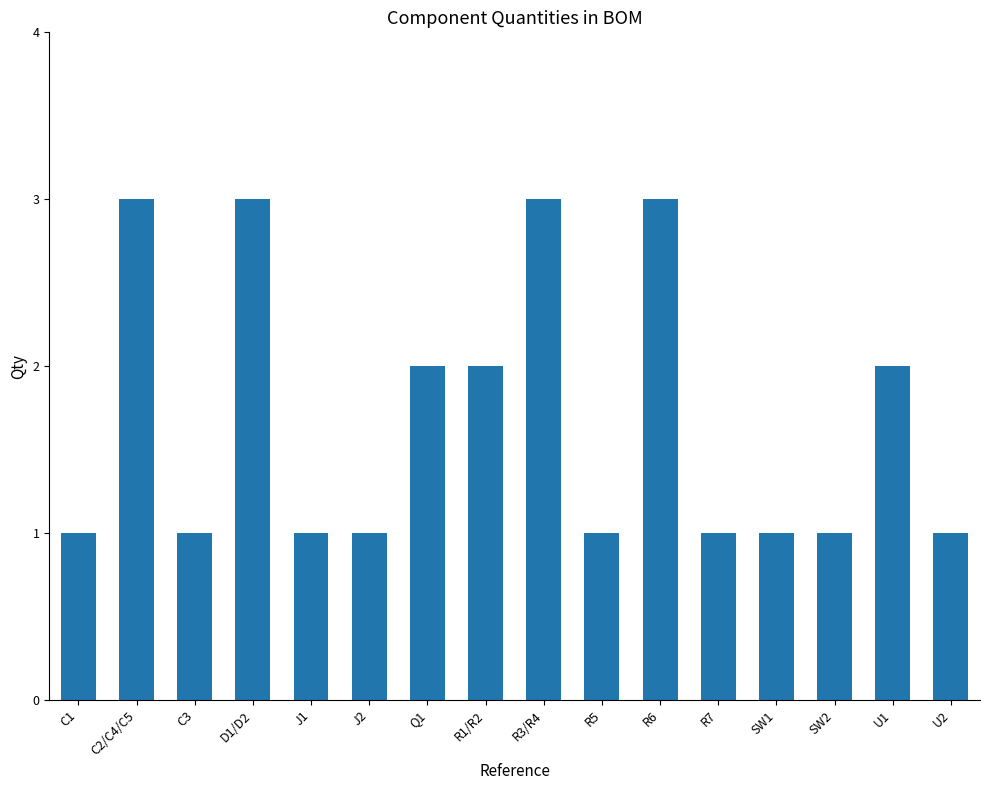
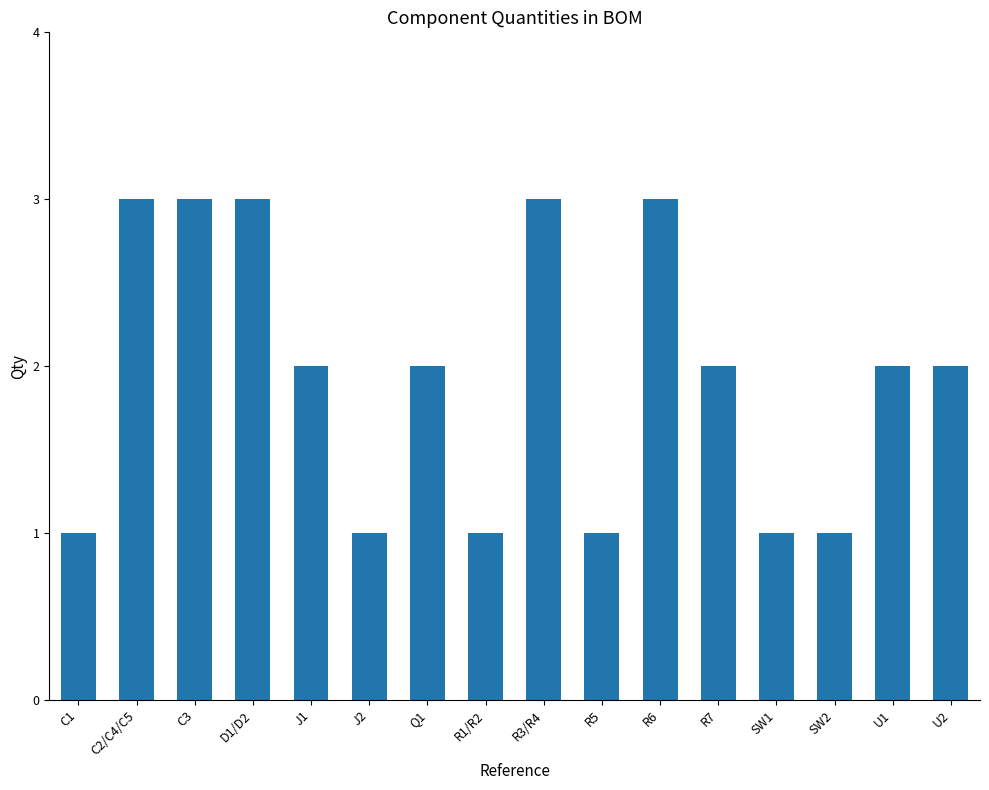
C3: 1 -> 3
J1: 1 -> 2
R1/R2: 2 -> 1
R7: 1 -> 2
U2: 1 -> 2
